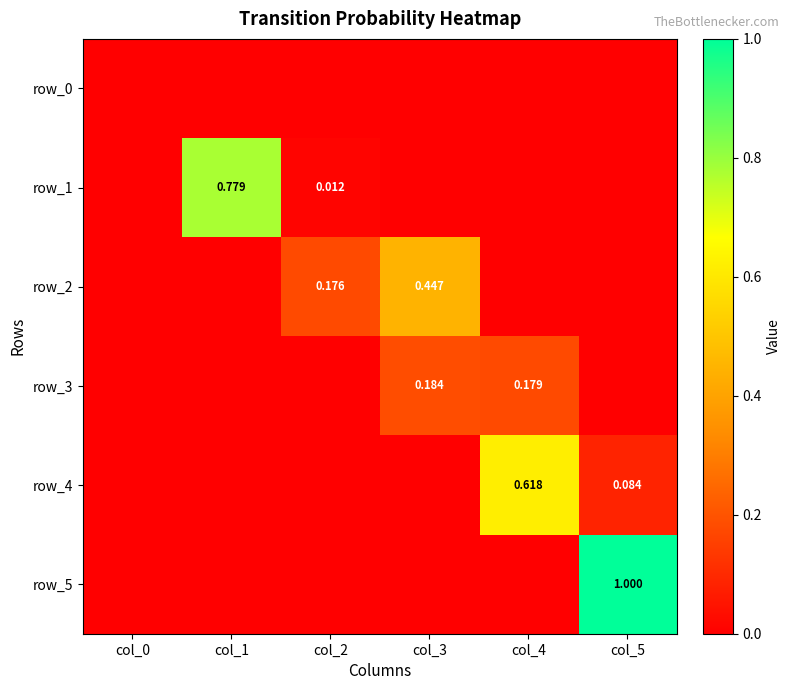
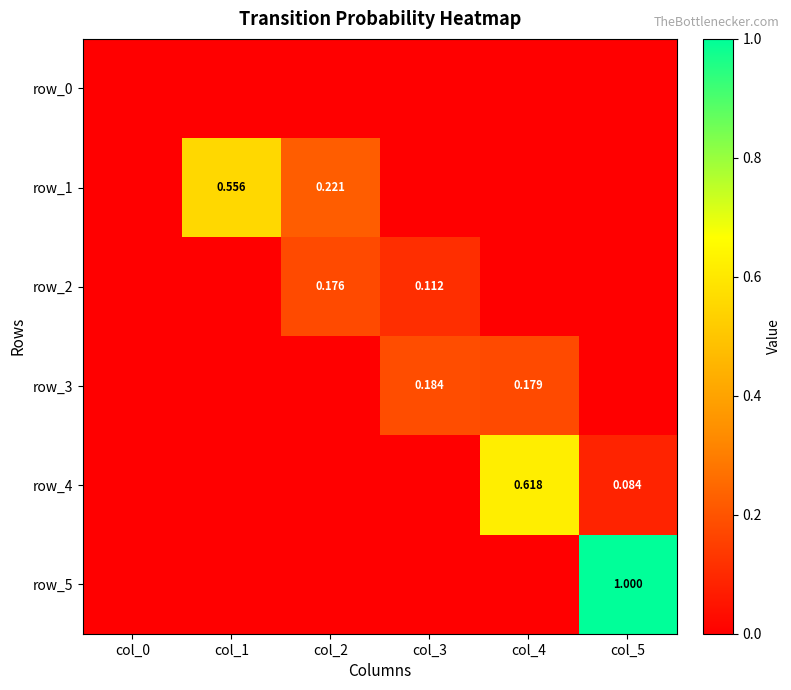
row_1, col_1: 0.779 -> 0.556
row_1, col_2: 0.012 -> 0.221
row_2, col_3: 0.447 -> 0.112
